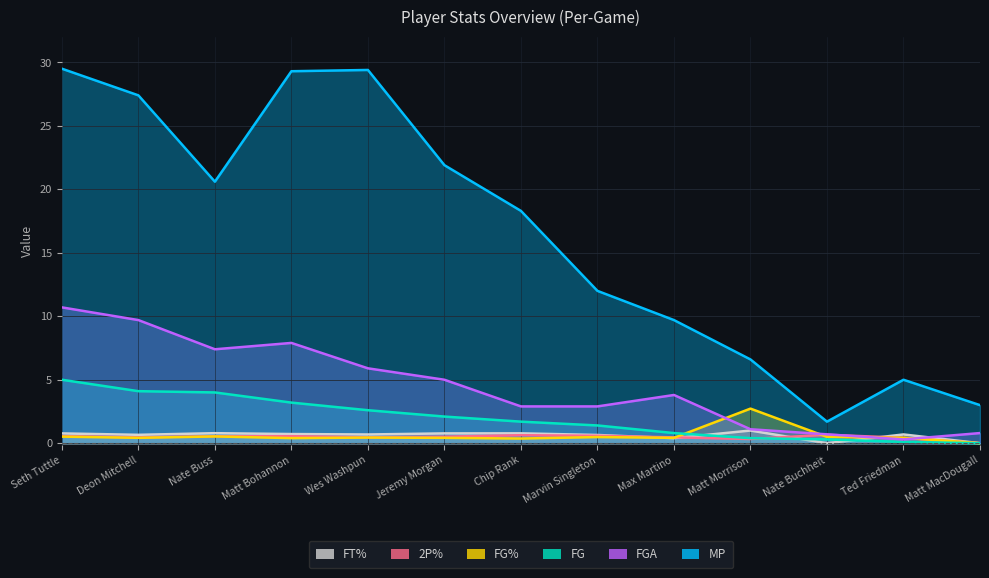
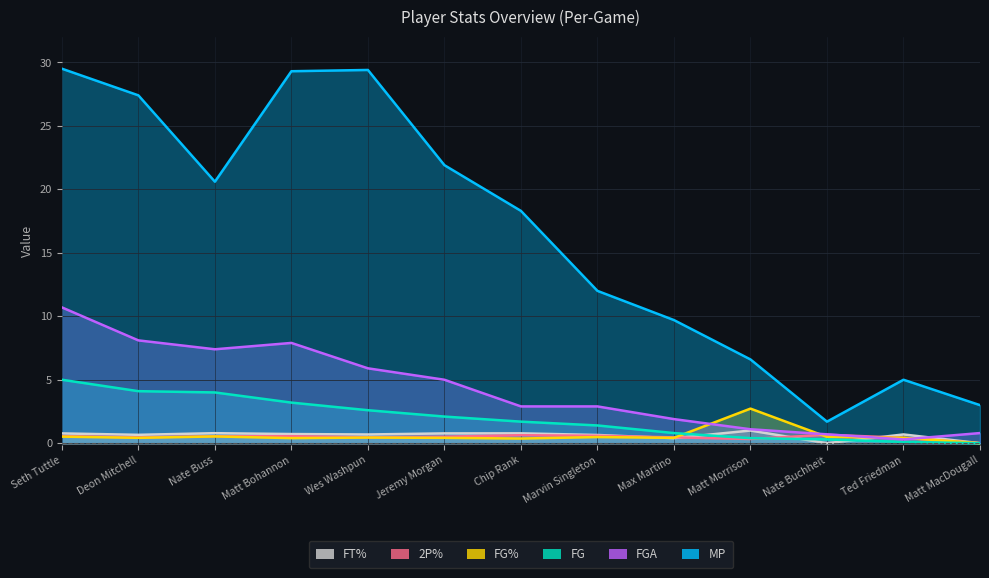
FGA, Deon Mitchell: 9.7 -> 8.1
FGA, Max Martino: 3.8 -> 1.9
